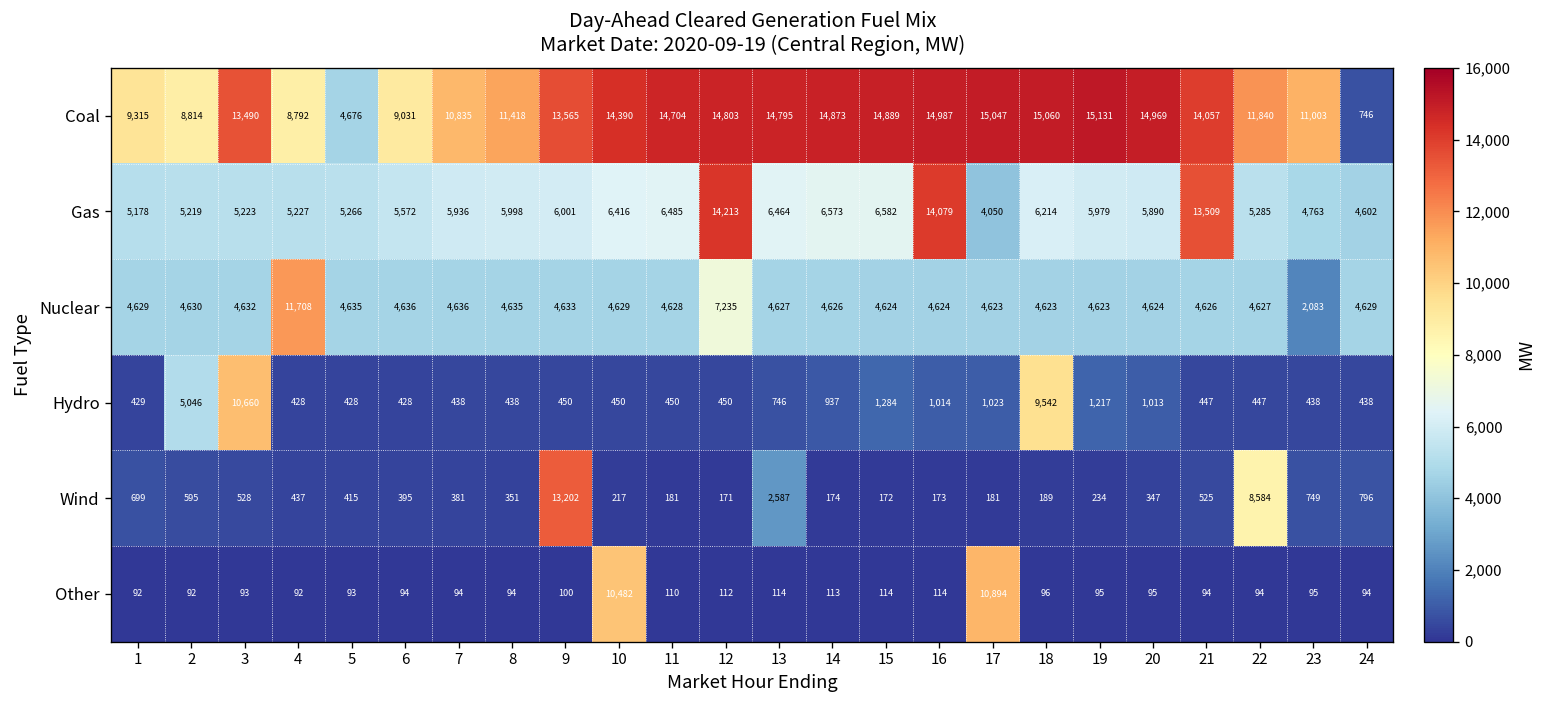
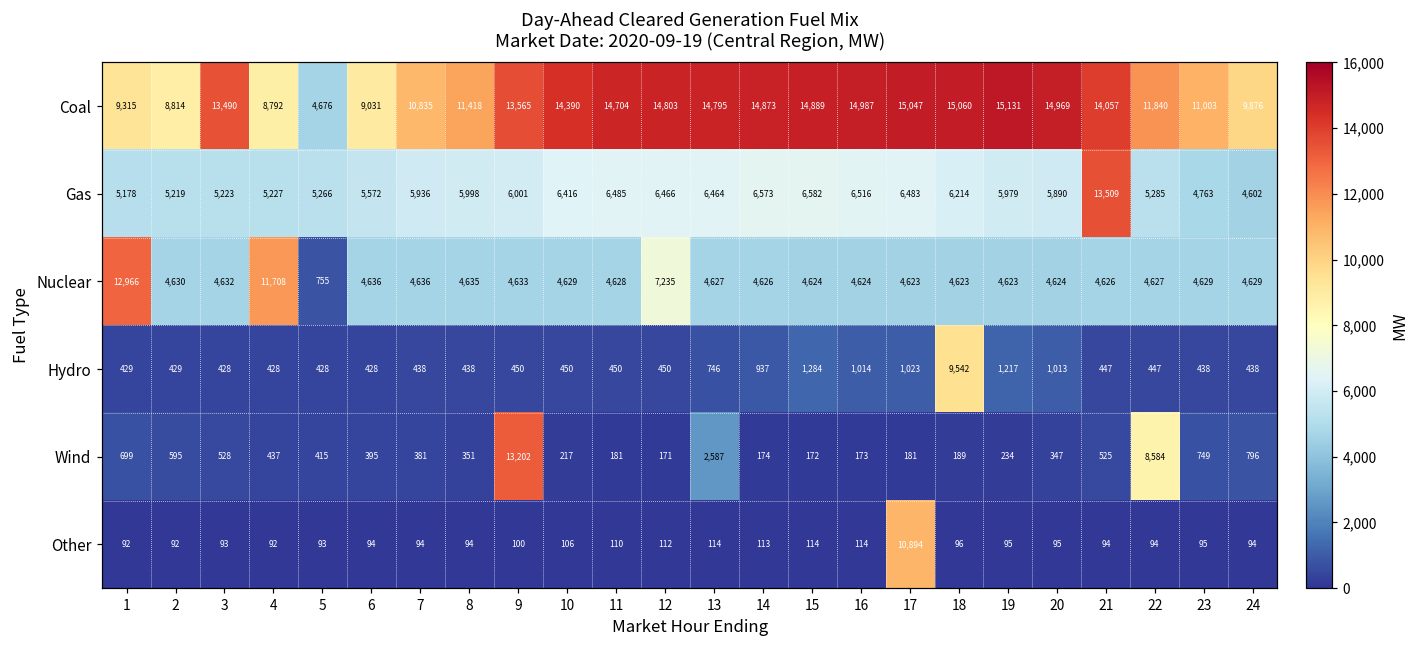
Coal, 24: 746 -> 9,876
Gas, 12: 14,213 -> 6,466
Gas, 16: 14,079 -> 6,516
Gas, 17: 4,050 -> 6,483
Nuclear, 1: 4,629 -> 12,966
Nuclear, 5: 4,635 -> 755
Nuclear, 23: 2,083 -> 4,629
Hydro, 2: 5,046 -> 429
Hydro, 3: 10,660 -> 428
Other, 10: 10,482 -> 106
